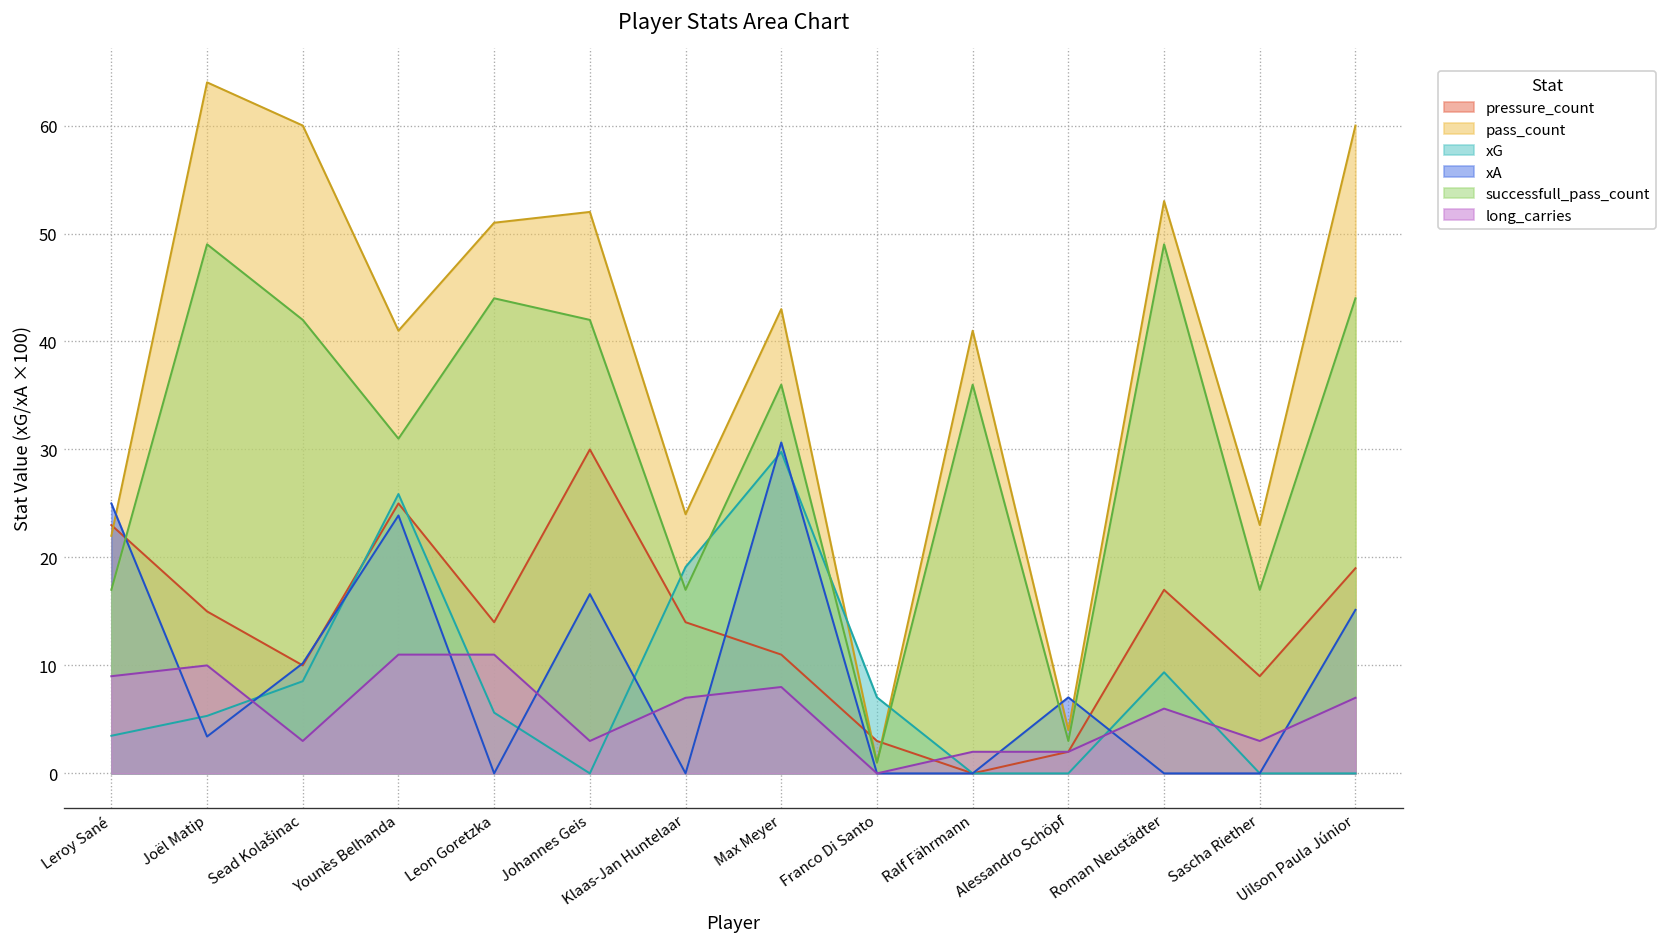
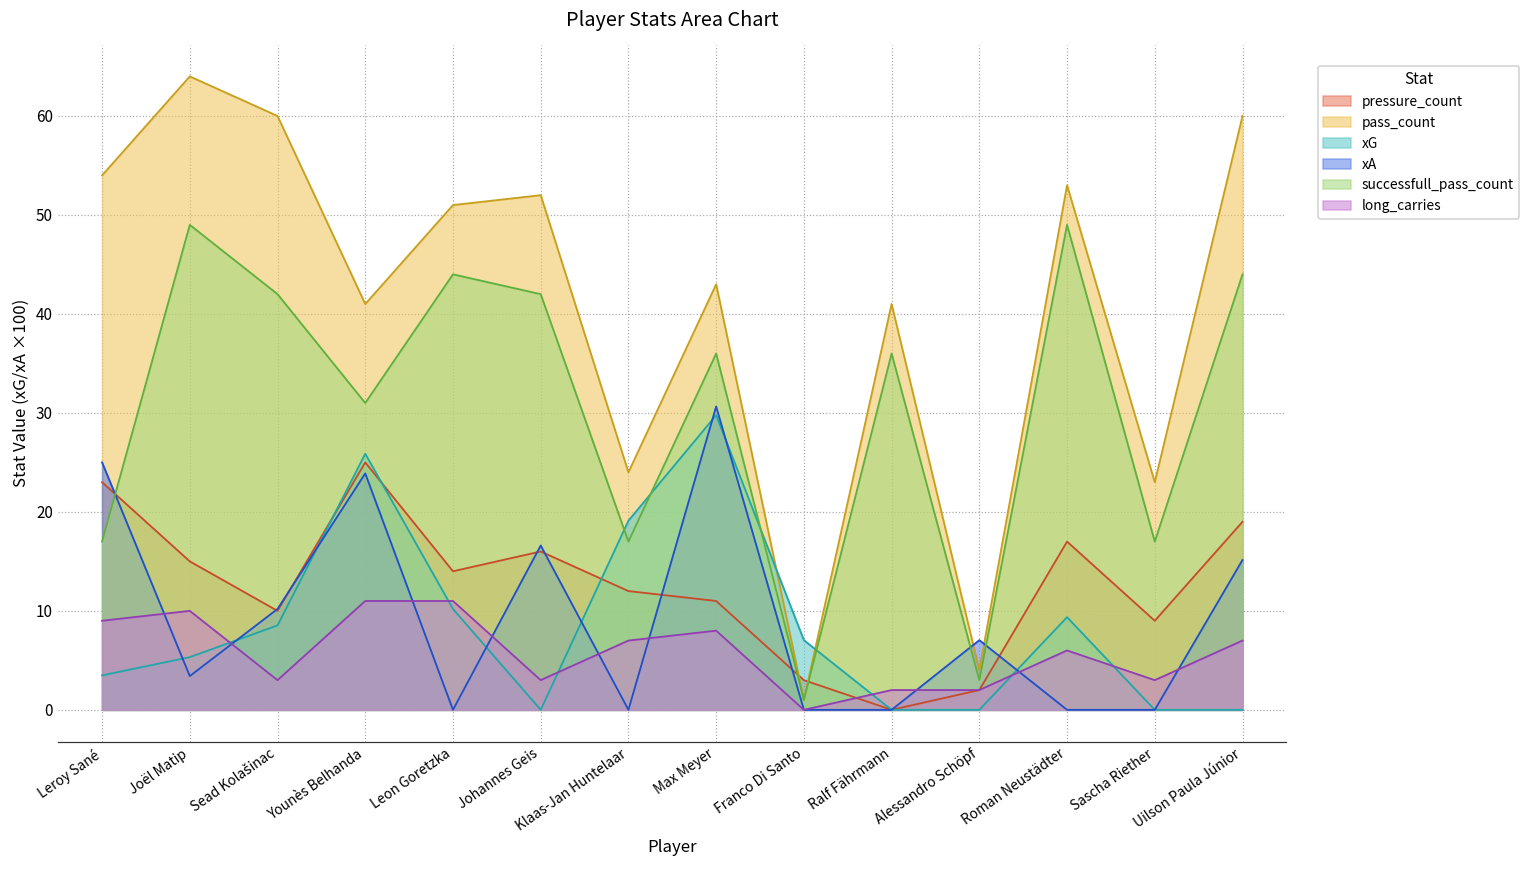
pass_count, Leroy Sané: 22 -> 54
xG, Leon Goretzka: 6 -> 10
pressure_count, Johannes Geis: 30 -> 16
pressure_count, Klaas-Jan Huntelaar: 14 -> 12
